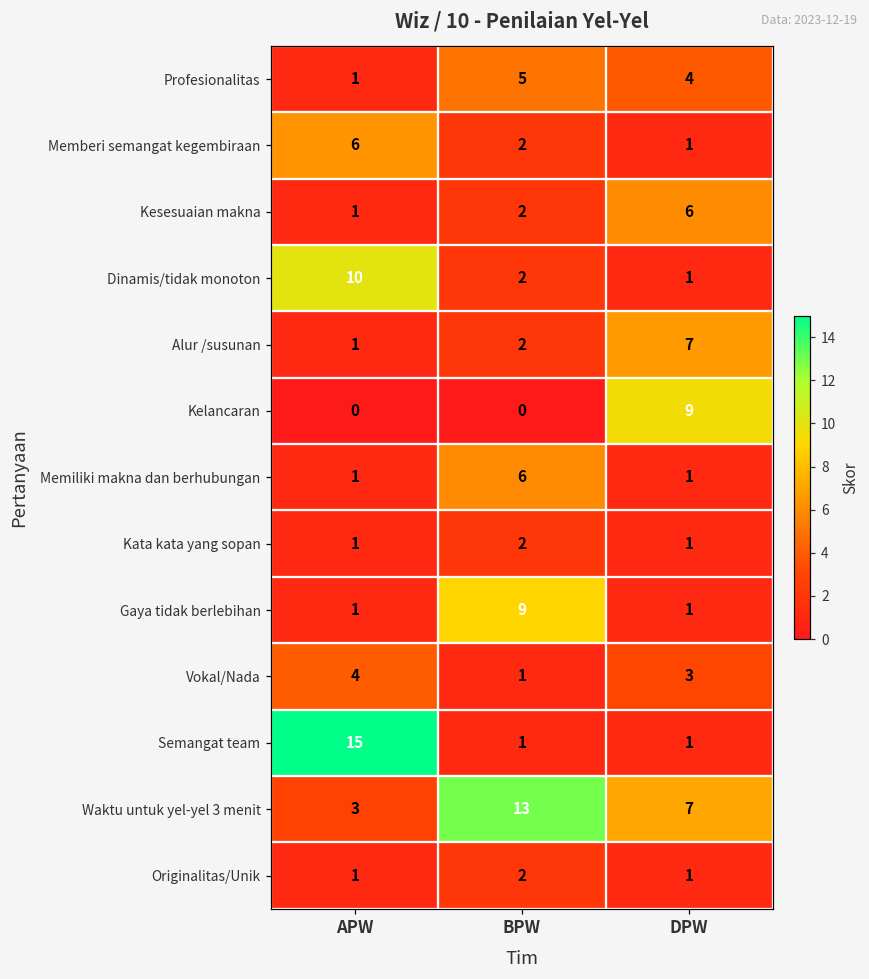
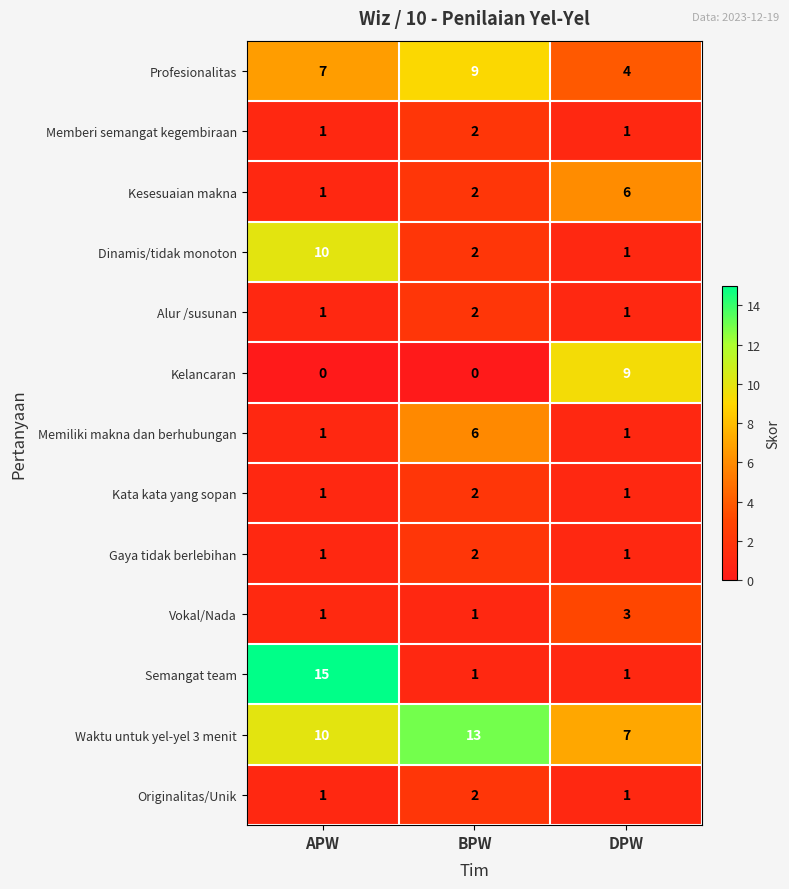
Profesionalitas, APW: 1 -> 7
Profesionalitas, BPW: 5 -> 9
Memberi semangat kegembiraan, APW: 6 -> 1
Alur /susunan, DPW: 7 -> 1
Gaya tidak berlebihan, BPW: 9 -> 2
Vokal/Nada, APW: 4 -> 1
Waktu untuk yel-yel 3 menit, APW: 3 -> 10
